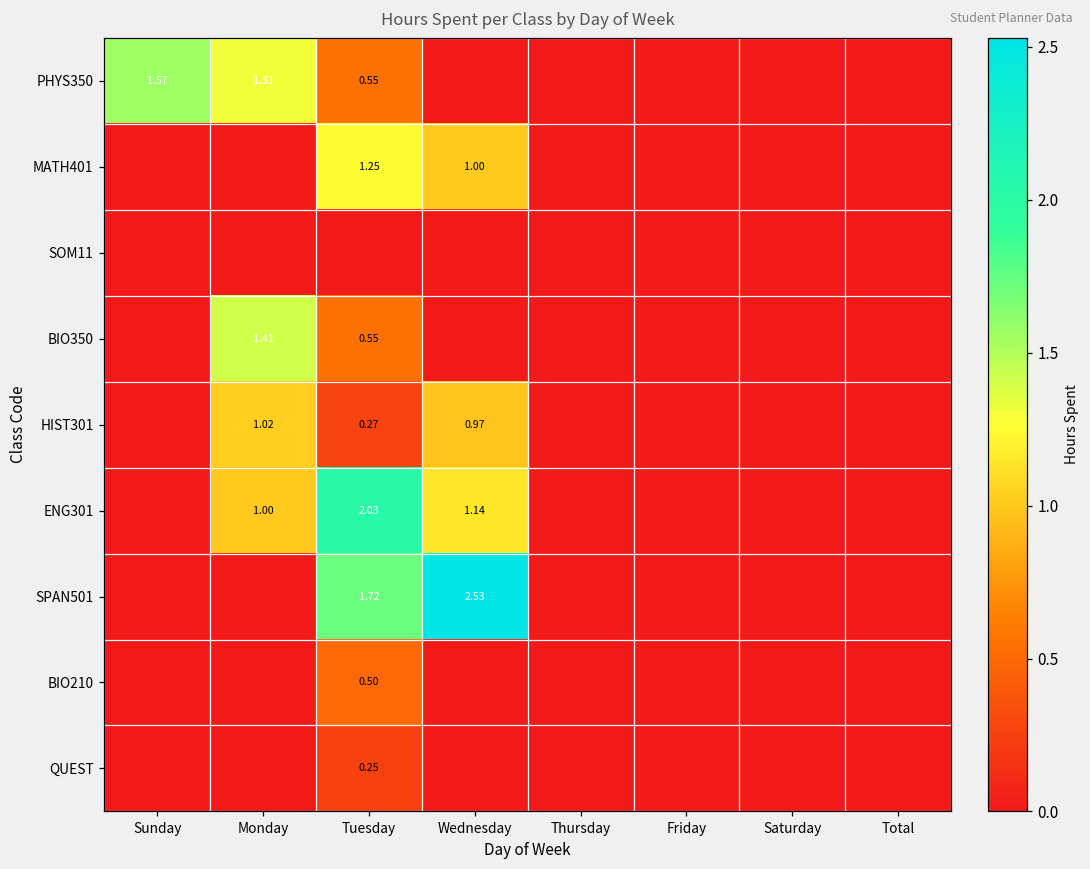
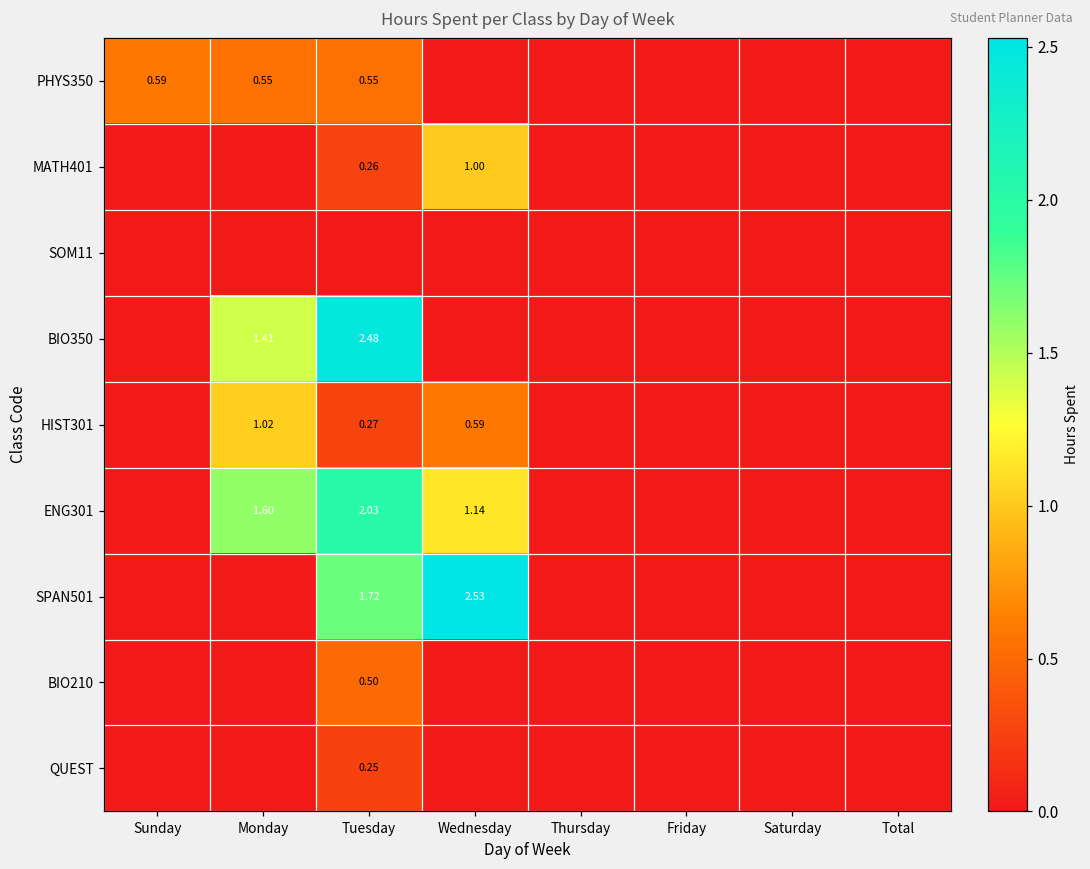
PHYS350, Sunday: 1.57 -> 0.59
PHYS350, Monday: 1.31 -> 0.55
MATH401, Tuesday: 1.25 -> 0.26
BIO350, Tuesday: 0.55 -> 2.48
HIST301, Wednesday: 0.97 -> 0.59
ENG301, Monday: 1.00 -> 1.60
